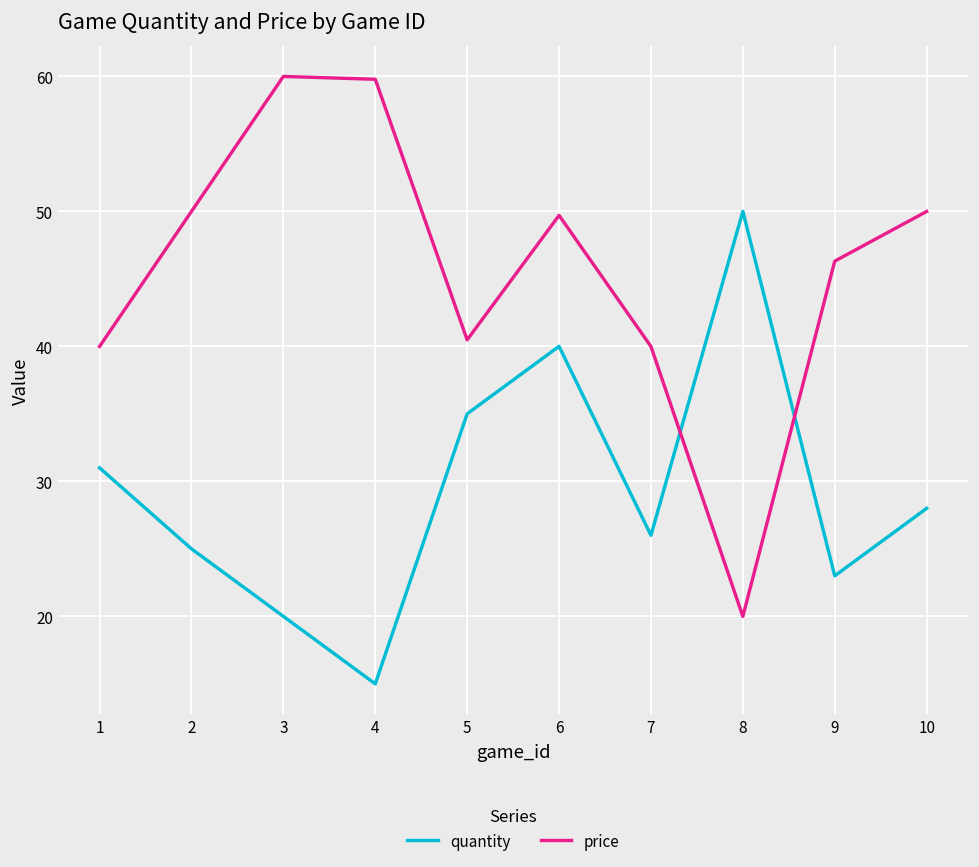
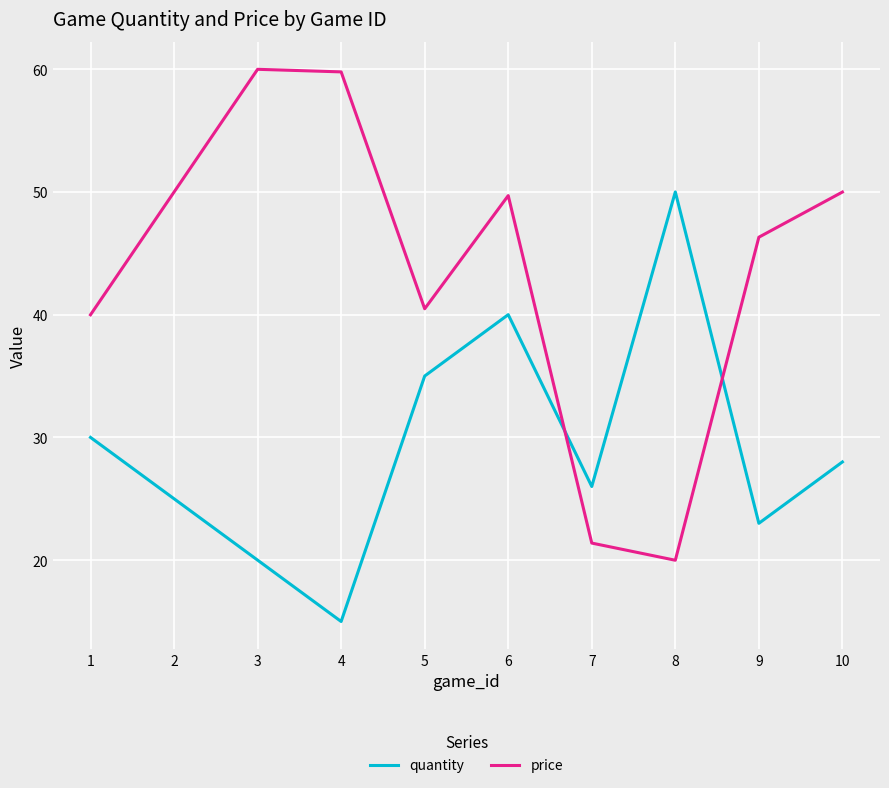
quantity, 1: 31 -> 30
price, 7: 40.0 -> 21.4
